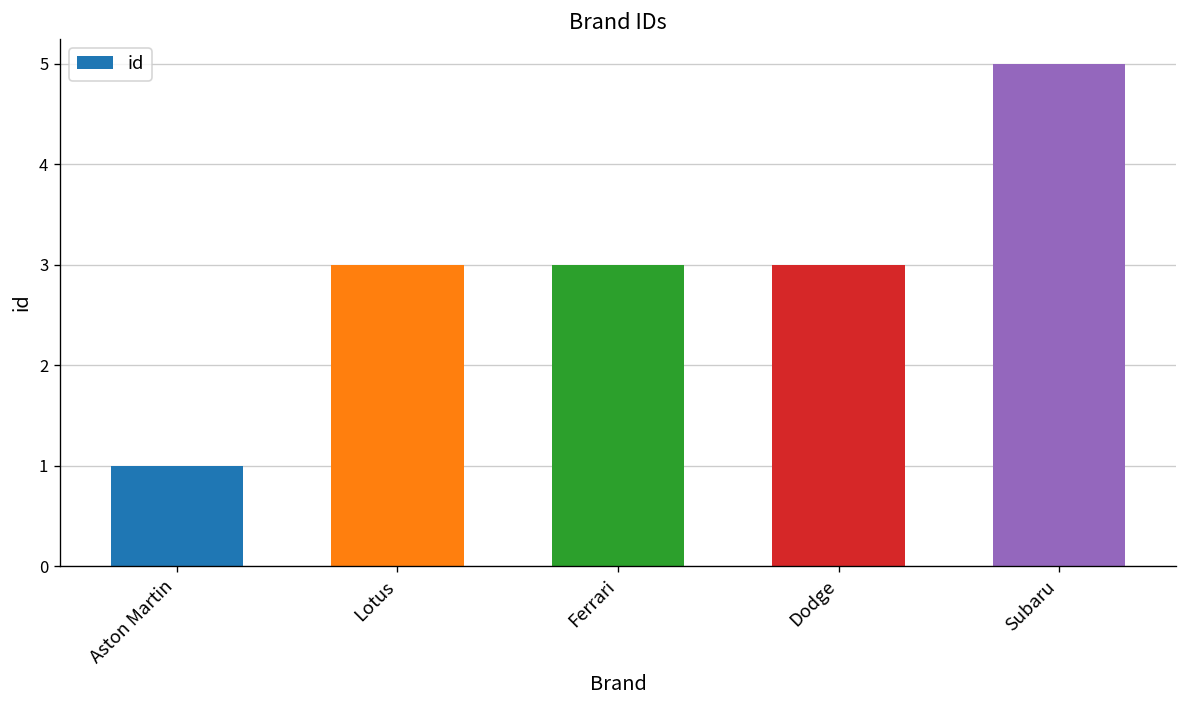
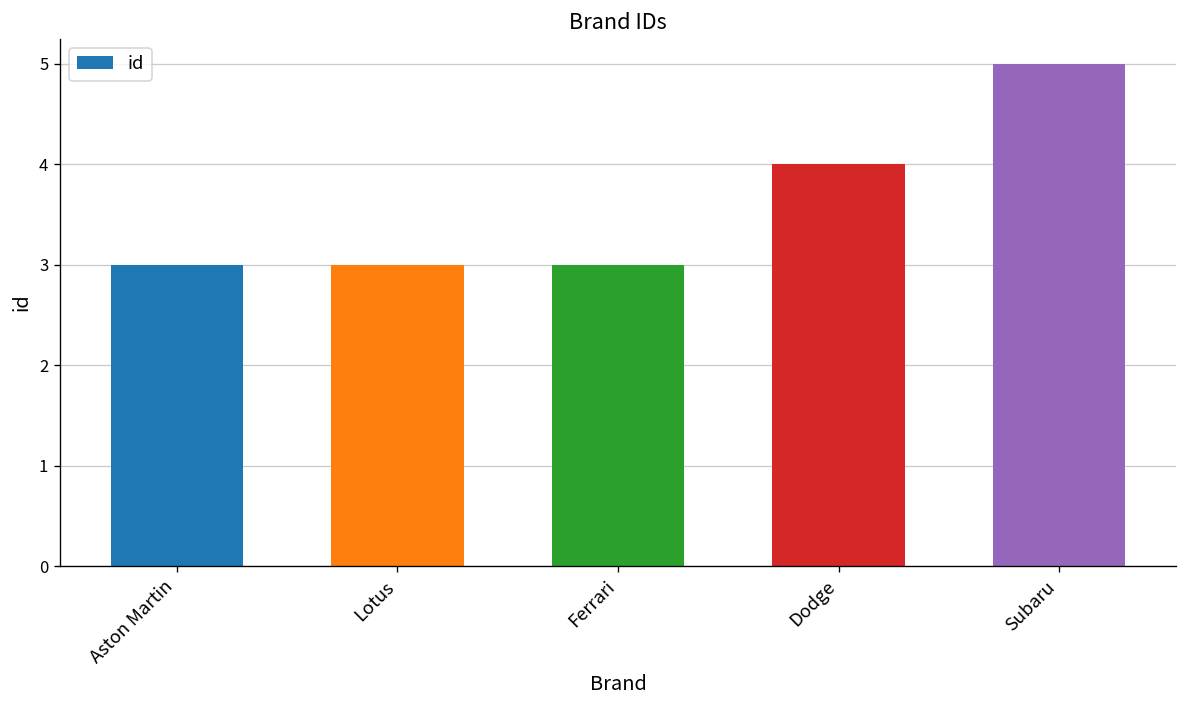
Aston Martin: 1 -> 3
Dodge: 3 -> 4
